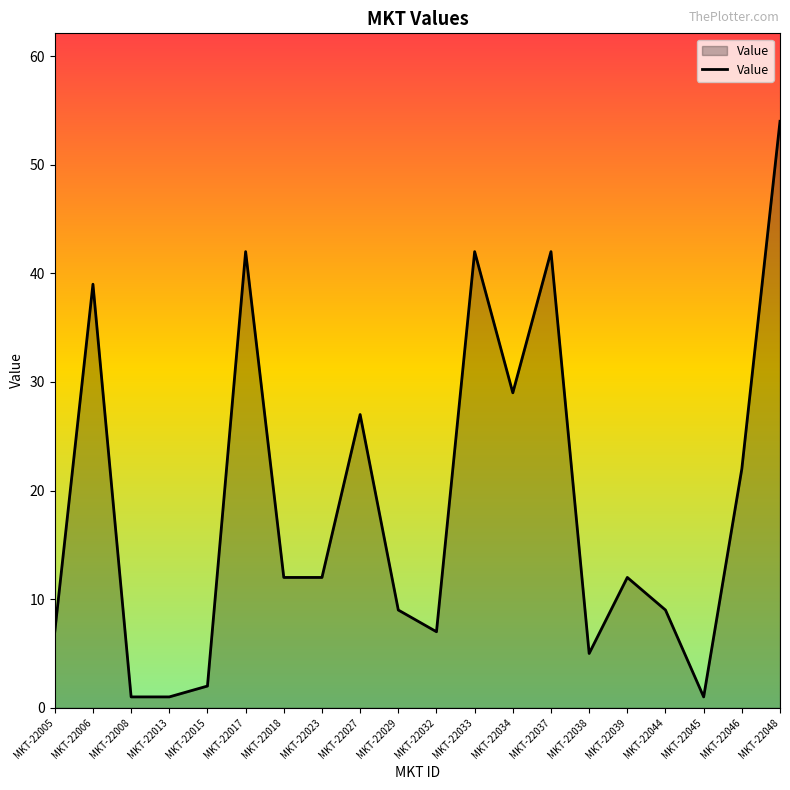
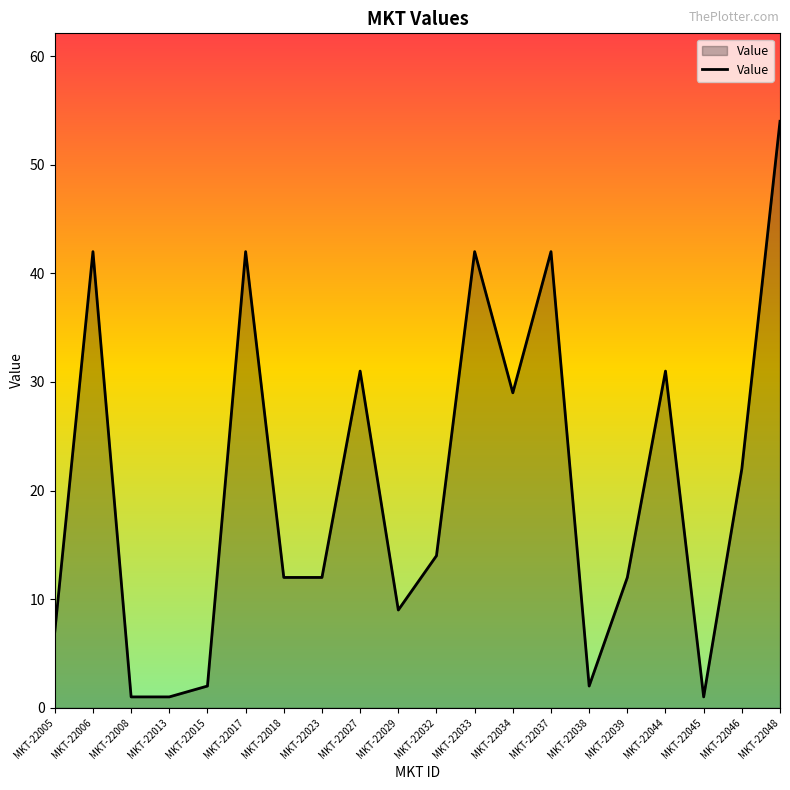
MKT-22006: 39 -> 42
MKT-22027: 27 -> 31
MKT-22032: 7 -> 14
MKT-22038: 5 -> 2
MKT-22044: 9 -> 31
